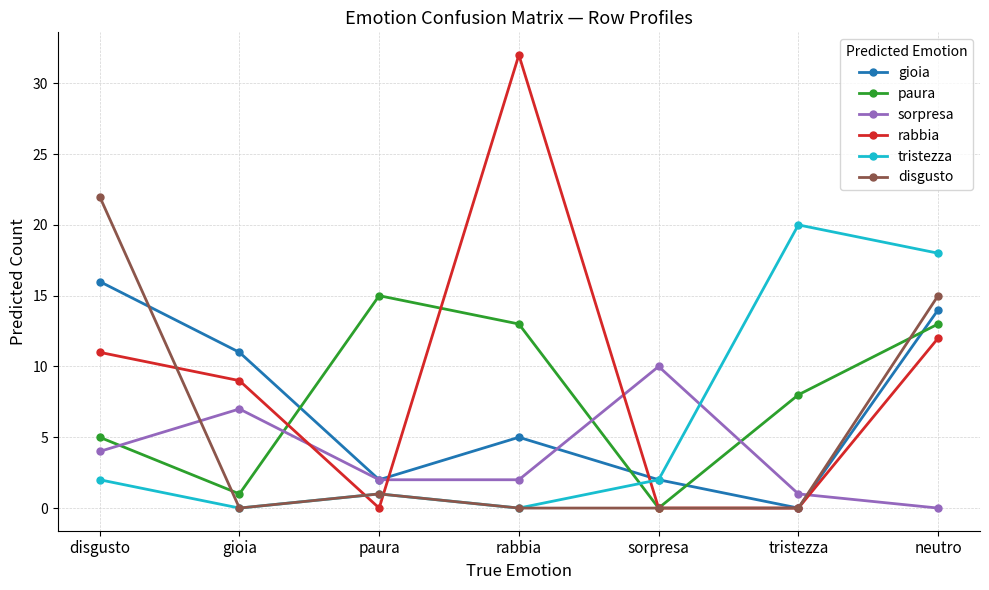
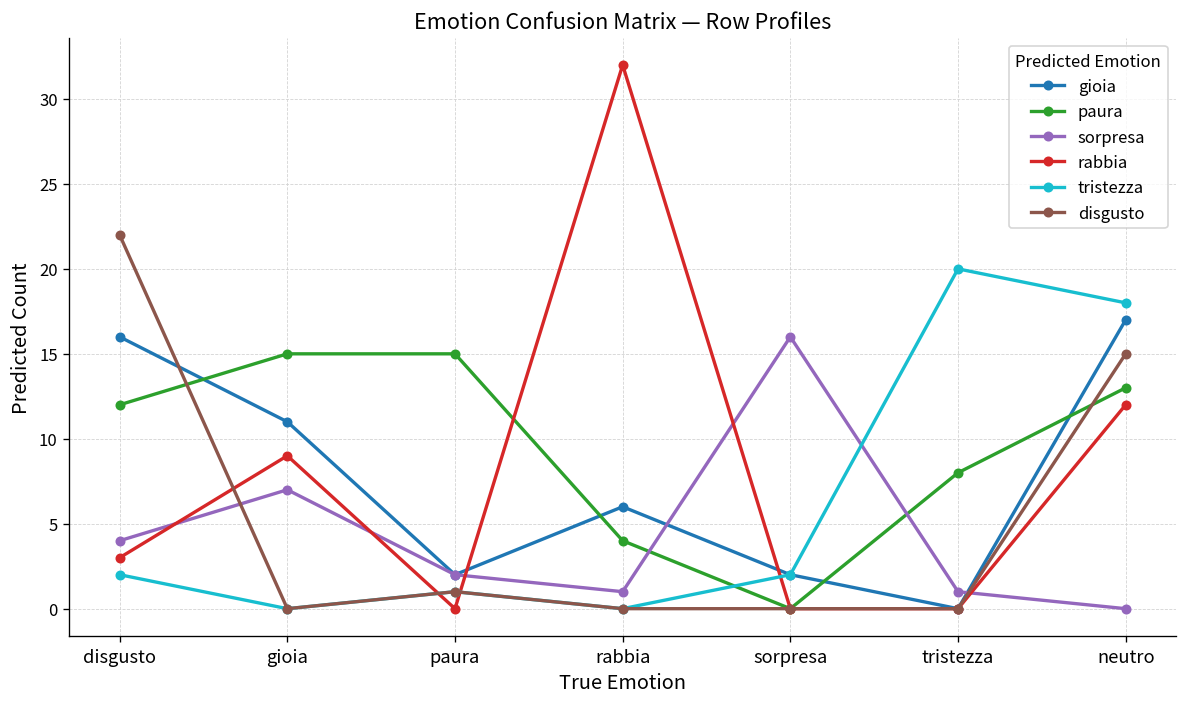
paura, disgusto: 5 -> 12
rabbia, disgusto: 11 -> 3
paura, gioia: 1 -> 15
gioia, rabbia: 5 -> 6
paura, rabbia: 13 -> 4
sorpresa, rabbia: 2 -> 1
sorpresa, sorpresa: 10 -> 16
gioia, neutro: 14 -> 17
